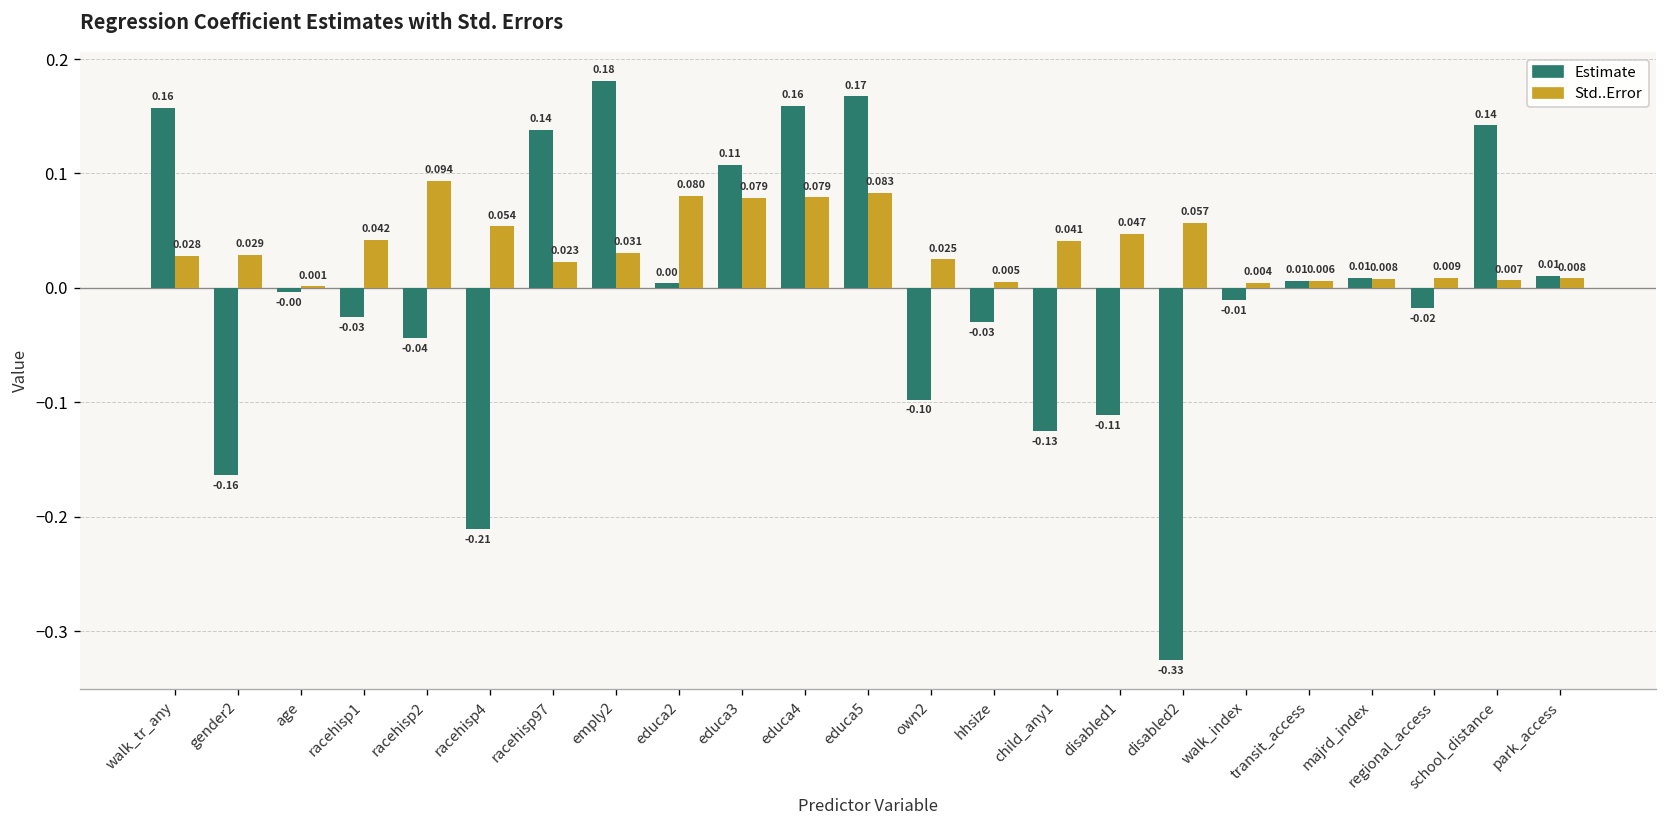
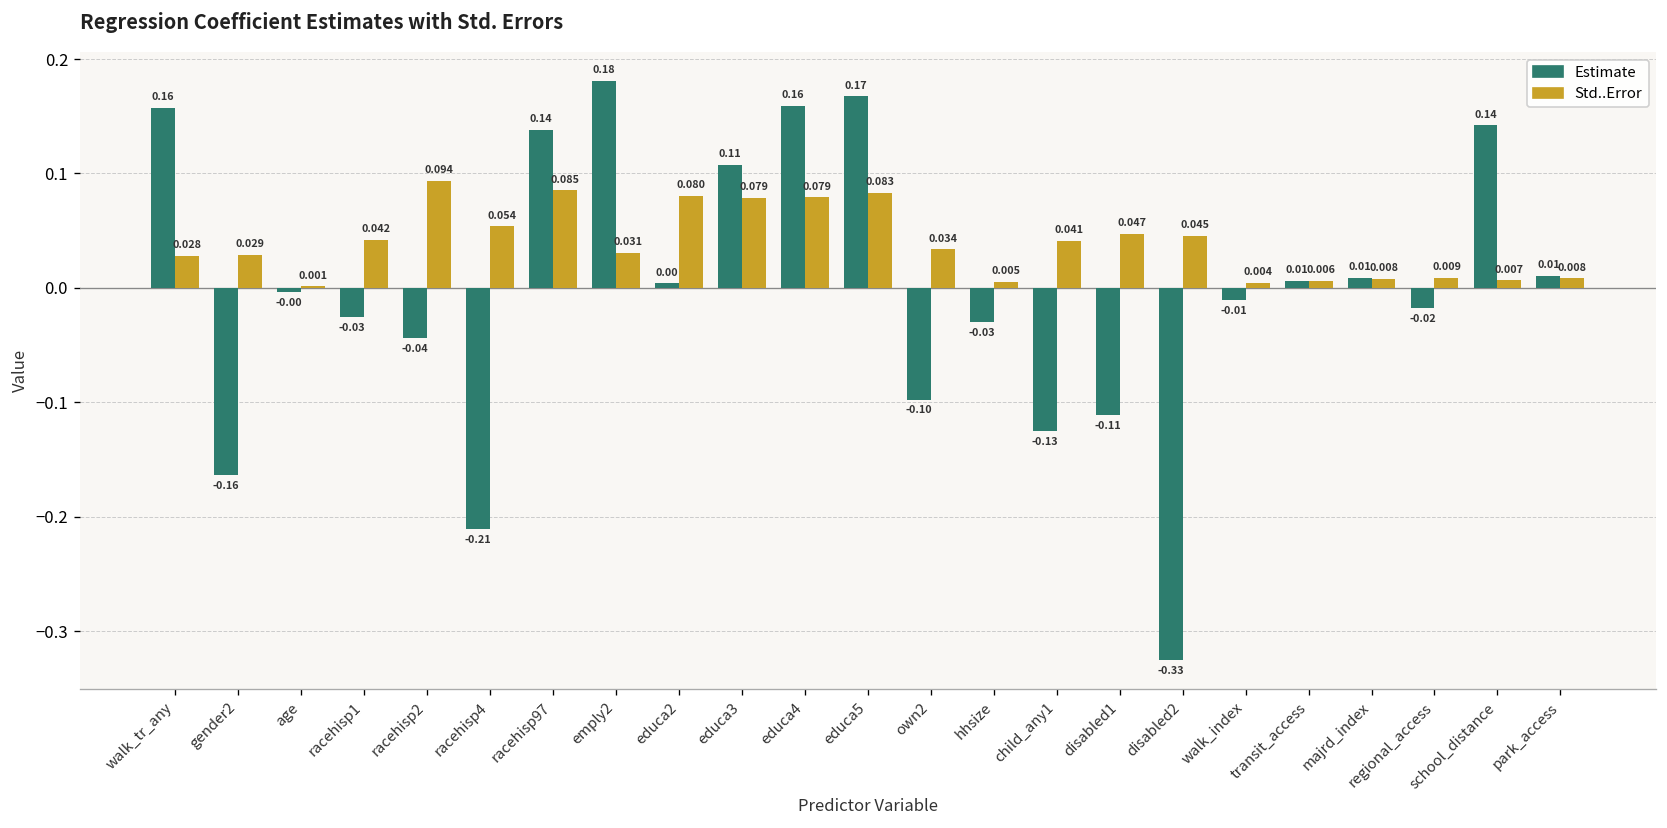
Std..Error, racehisp97: 0.023 -> 0.085
Std..Error, own2: 0.025 -> 0.034
Std..Error, disabled2: 0.057 -> 0.045
